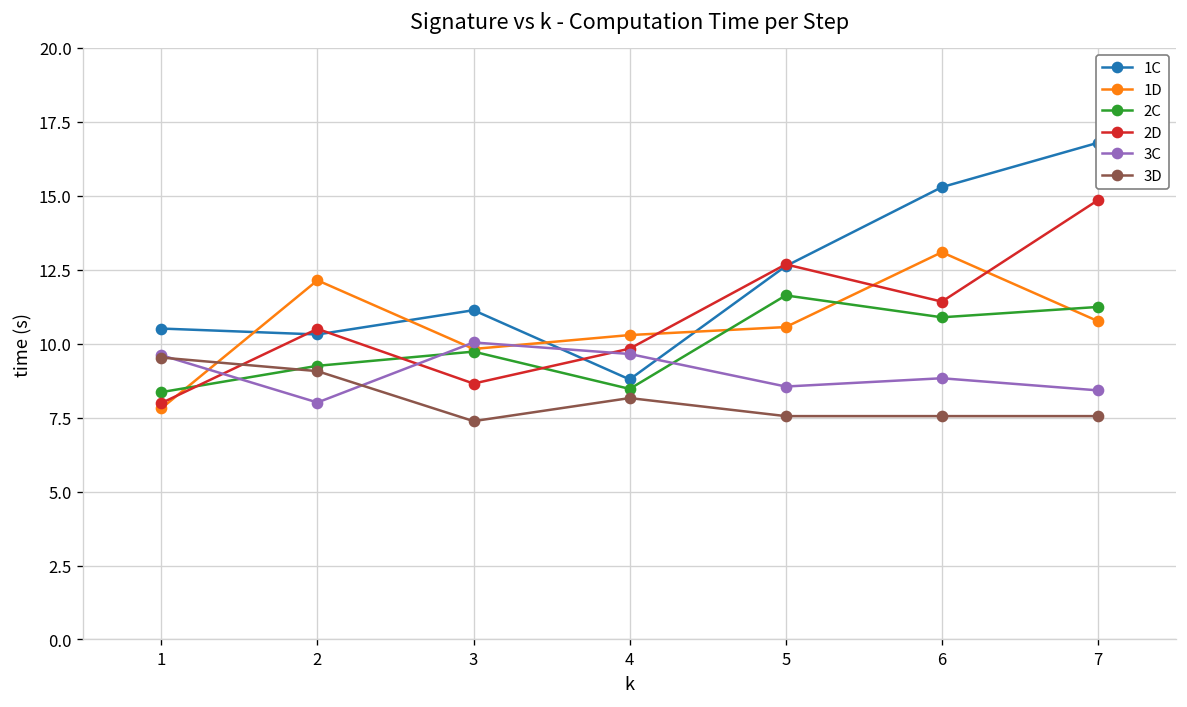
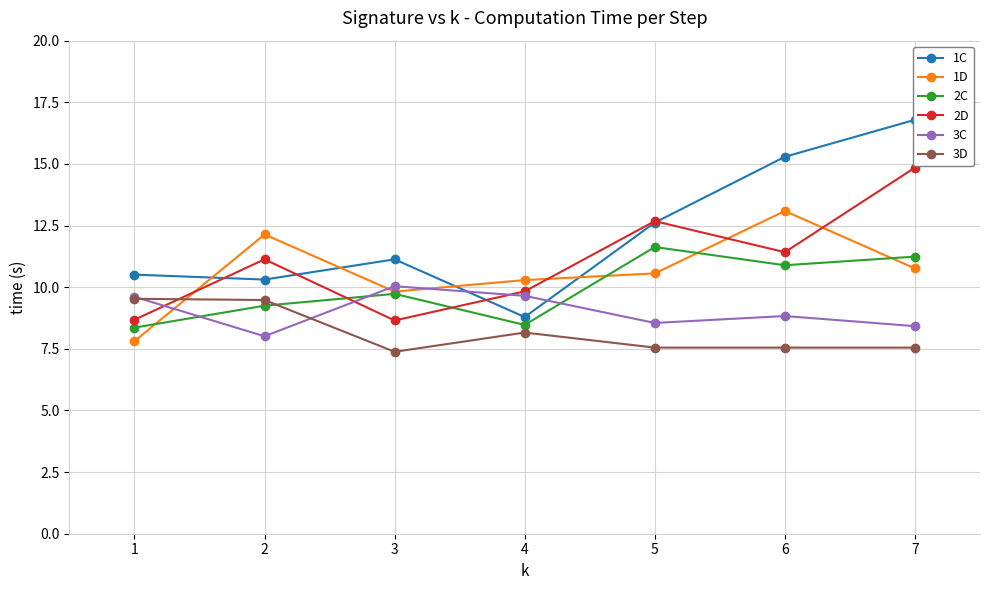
2D, 1: 8.0 -> 8.7
2D, 2: 10.5 -> 11.1
3D, 2: 9.1 -> 9.5
